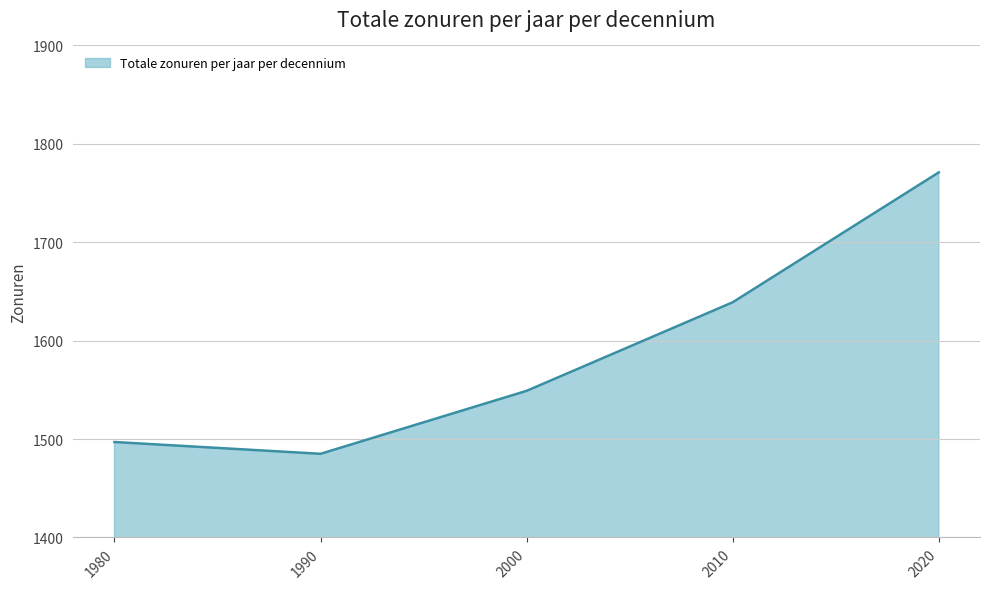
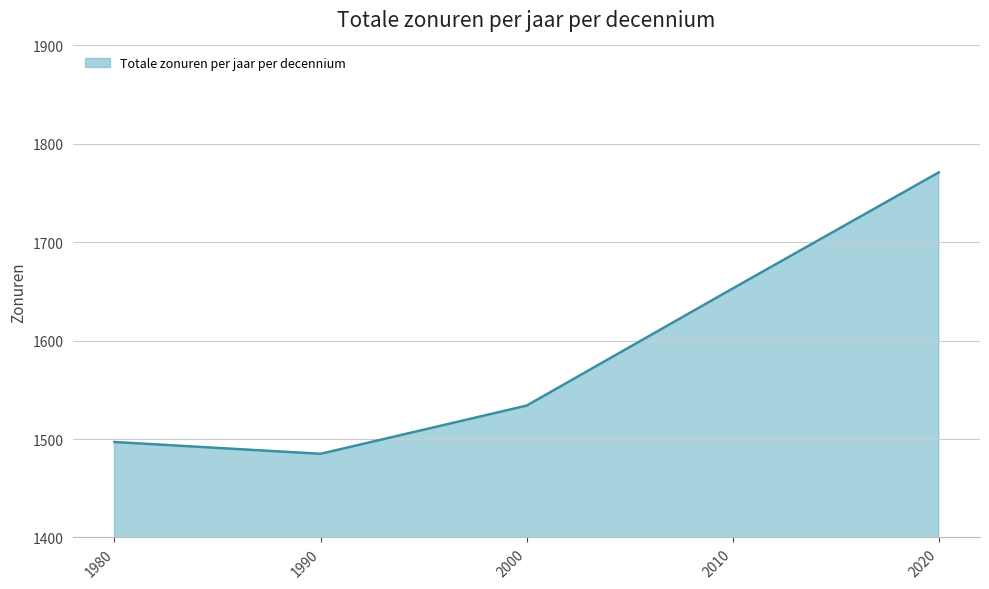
2000: 1550 -> 1530
2010: 1640 -> 1650
